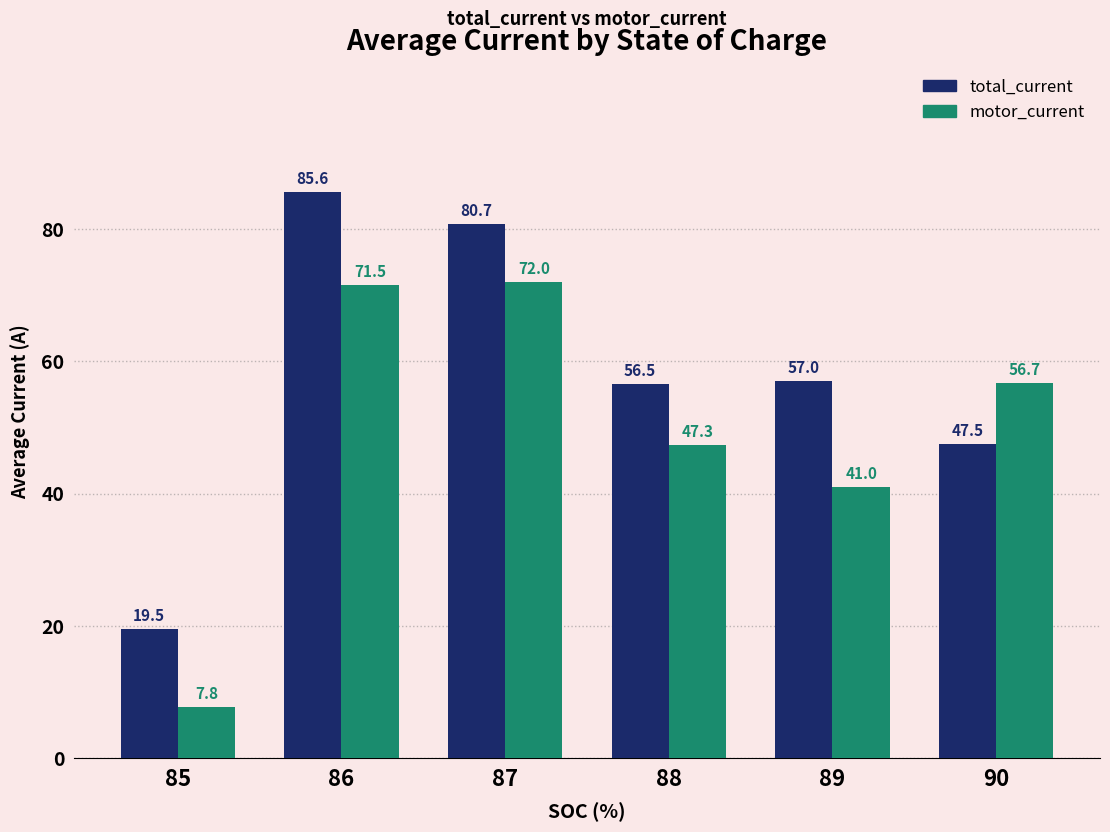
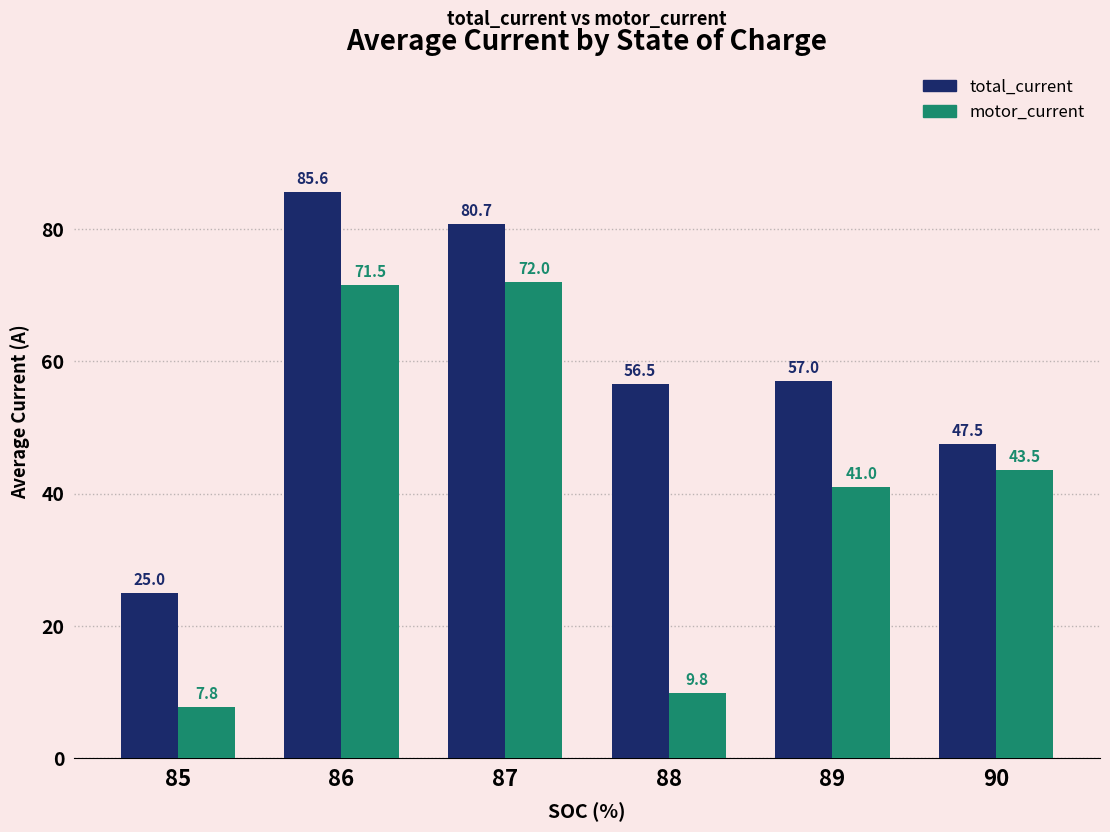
total_current, 85: 19.5 -> 25.0
motor_current, 88: 47.3 -> 9.8
motor_current, 90: 56.7 -> 43.5
